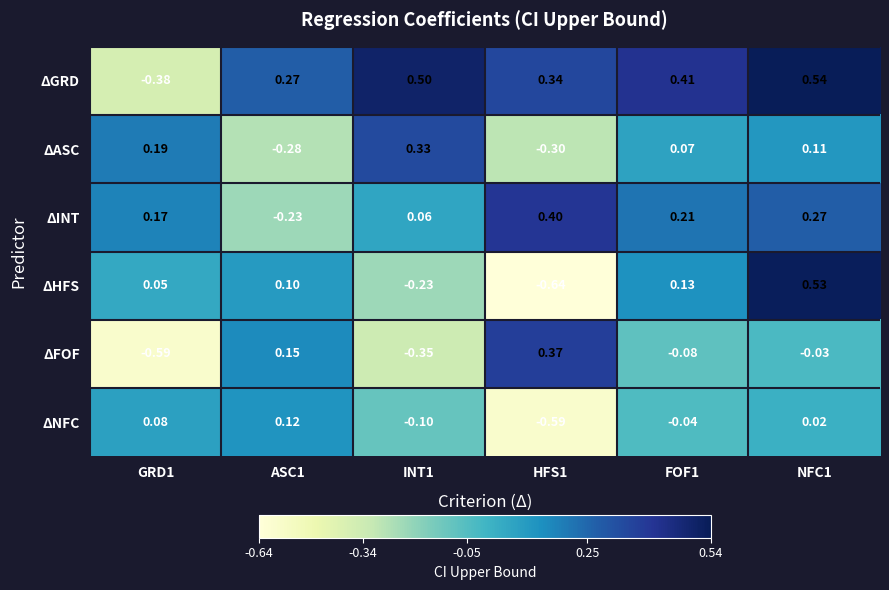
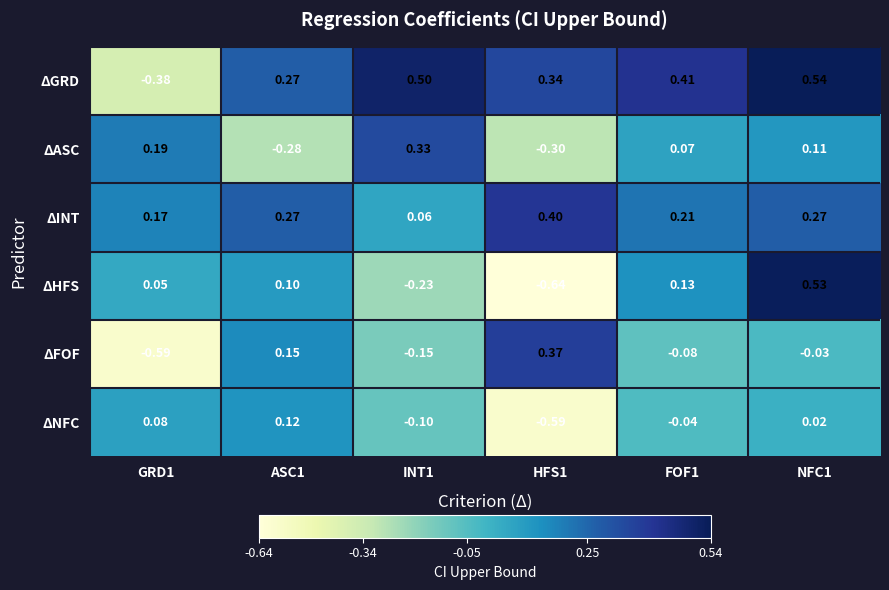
ΔINT, ASC1: -0.23 -> 0.27
ΔFOF, INT1: -0.35 -> -0.15
